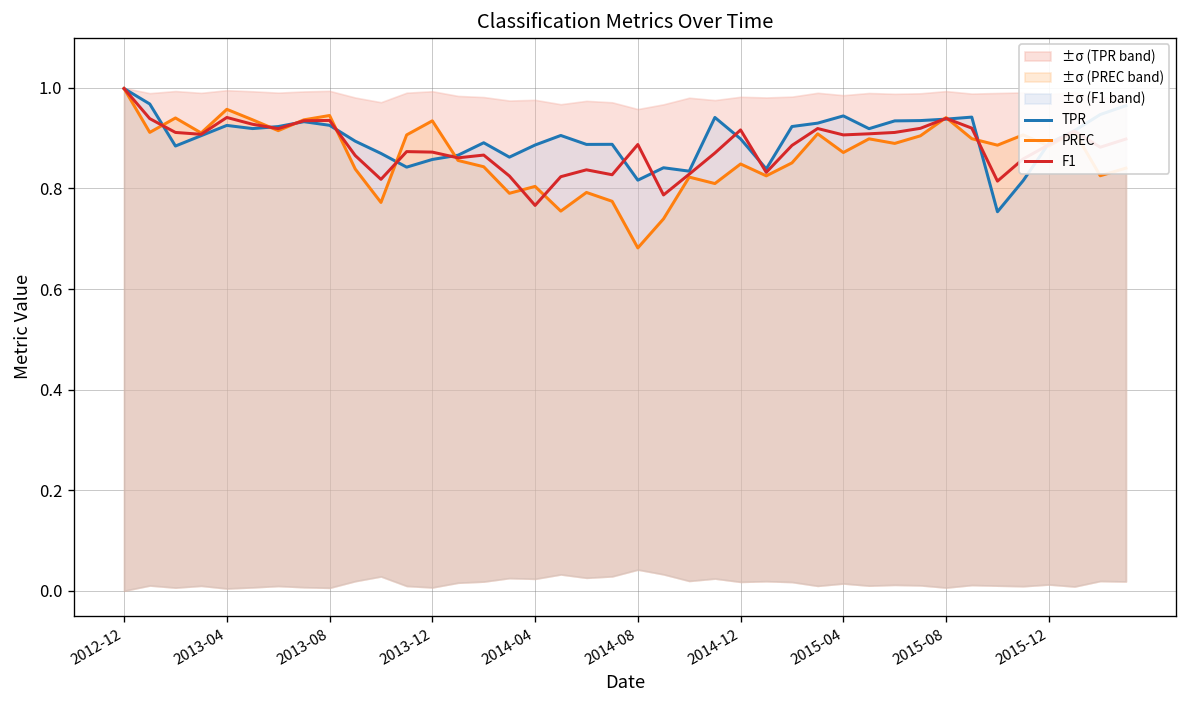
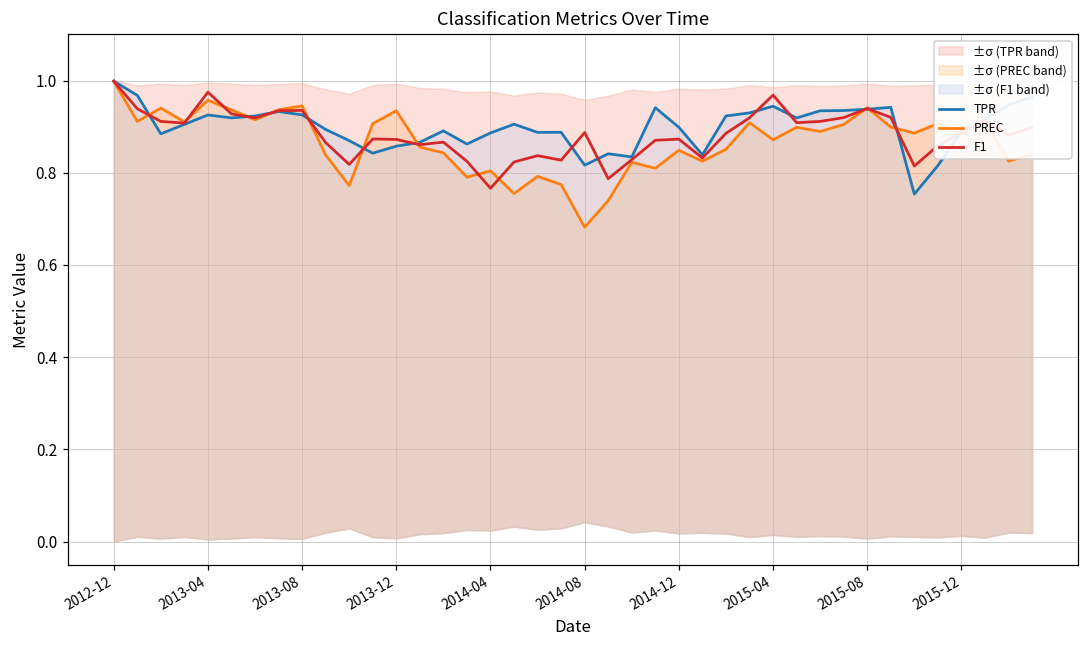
F1, 2013-04: 0.94 -> 0.97
F1, 2014-12: 0.92 -> 0.87
F1, 2015-04: 0.91 -> 0.97
